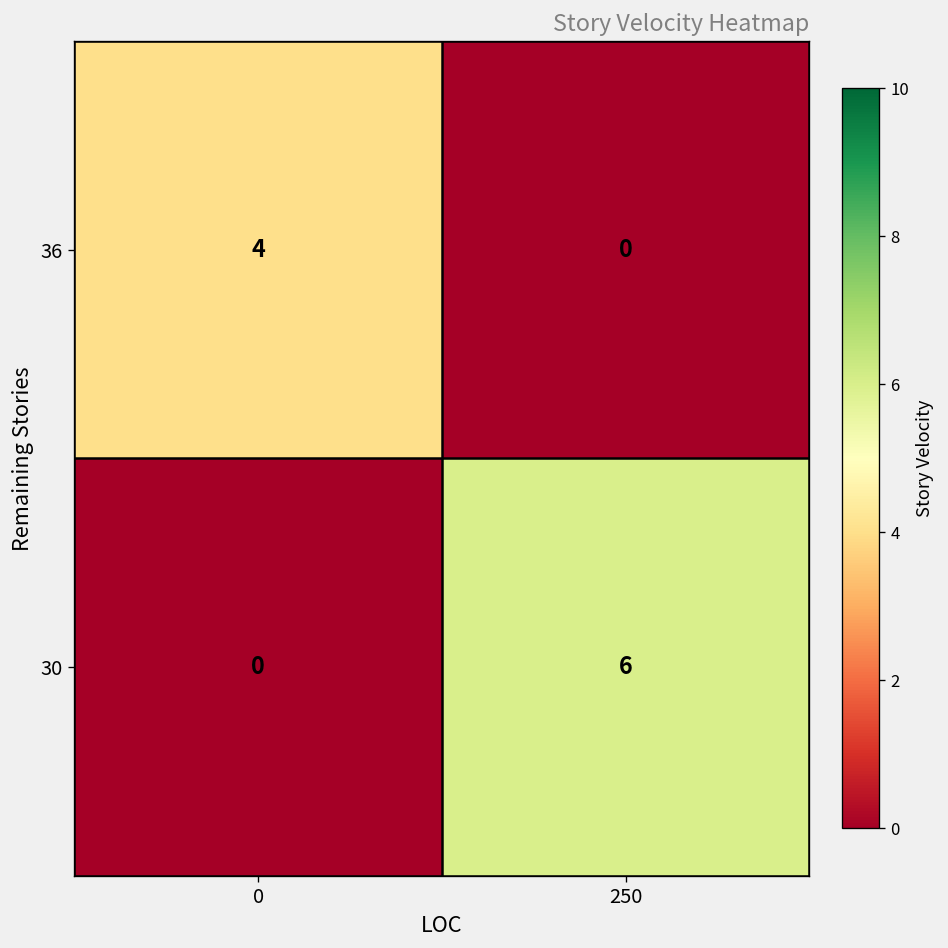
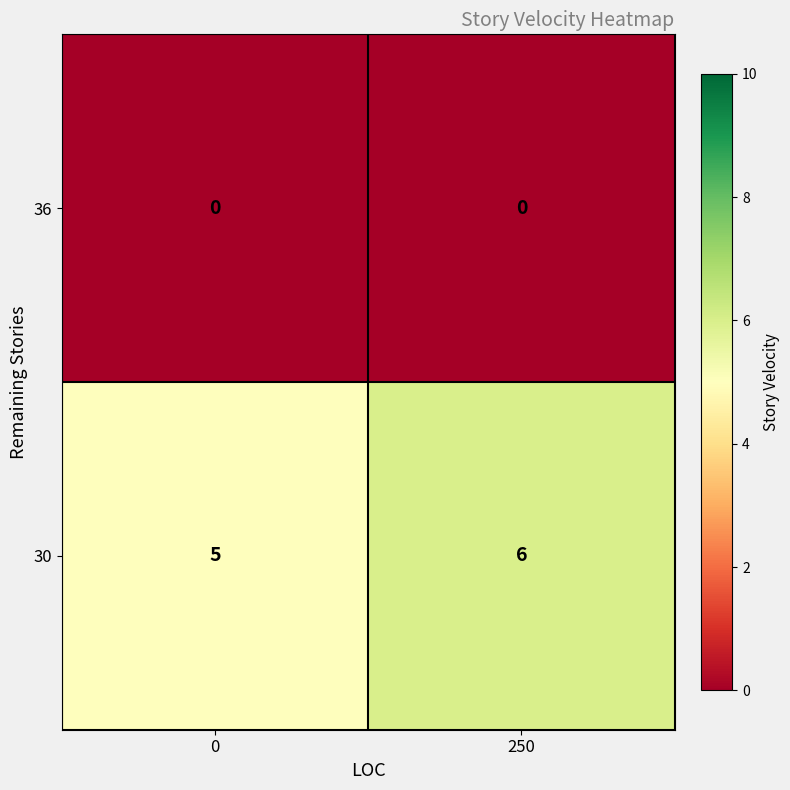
36, 0: 4 -> 0
30, 0: 0 -> 5
